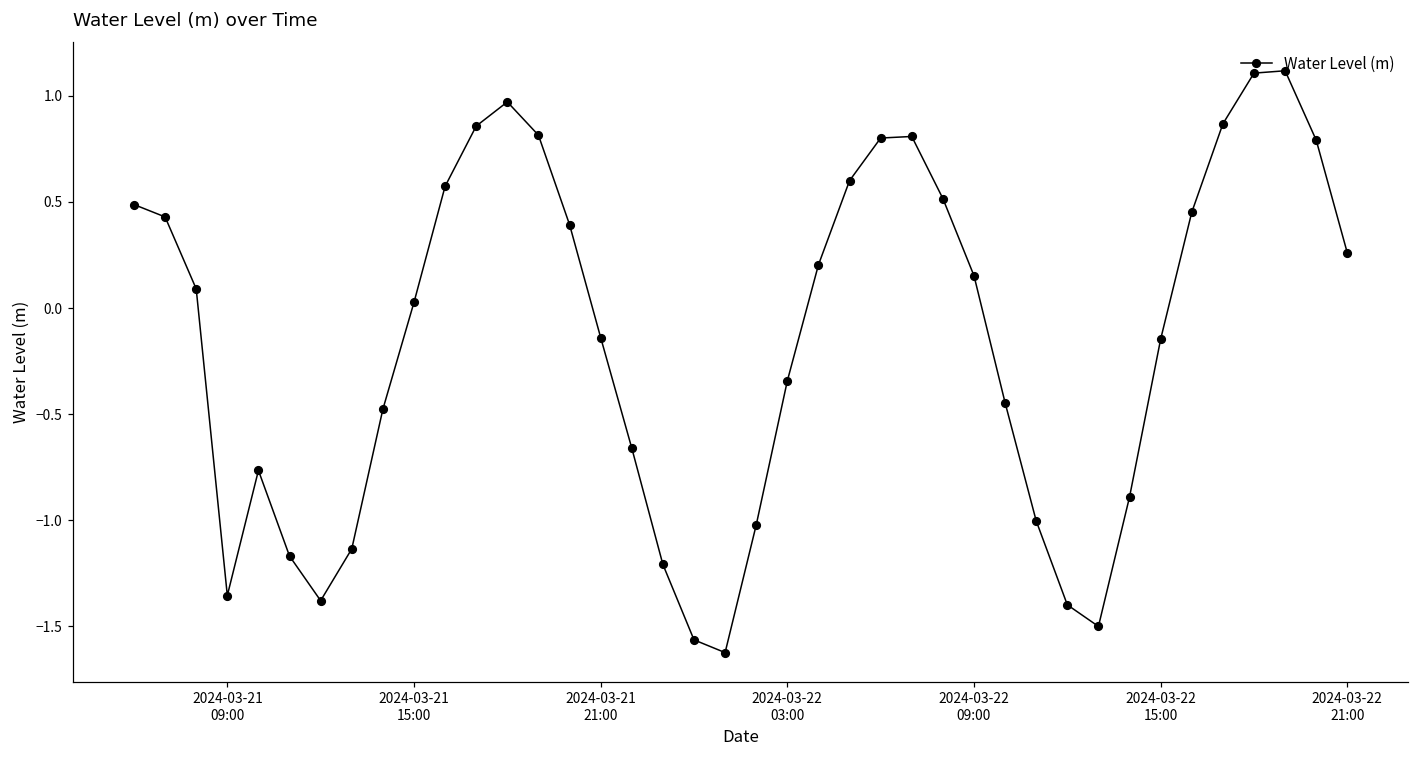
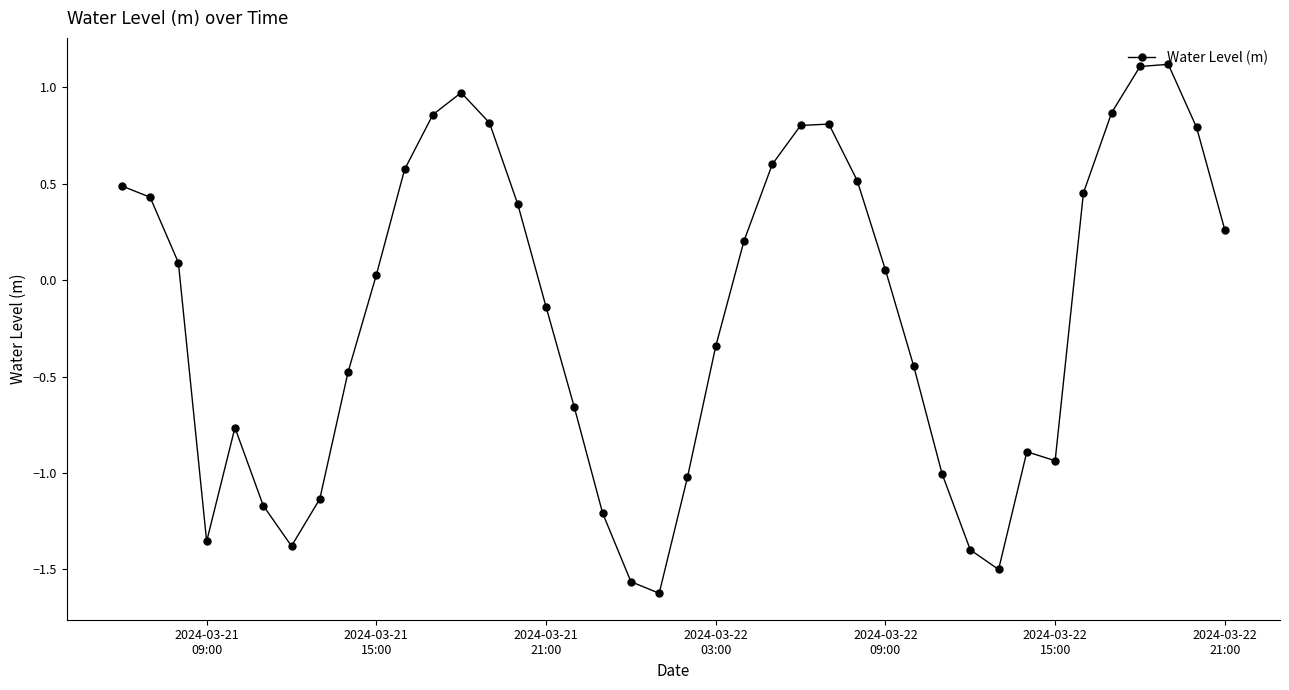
2024-03-22 09:00: 0.15 -> 0.05
2024-03-22 15:00: -0.15 -> -0.94
